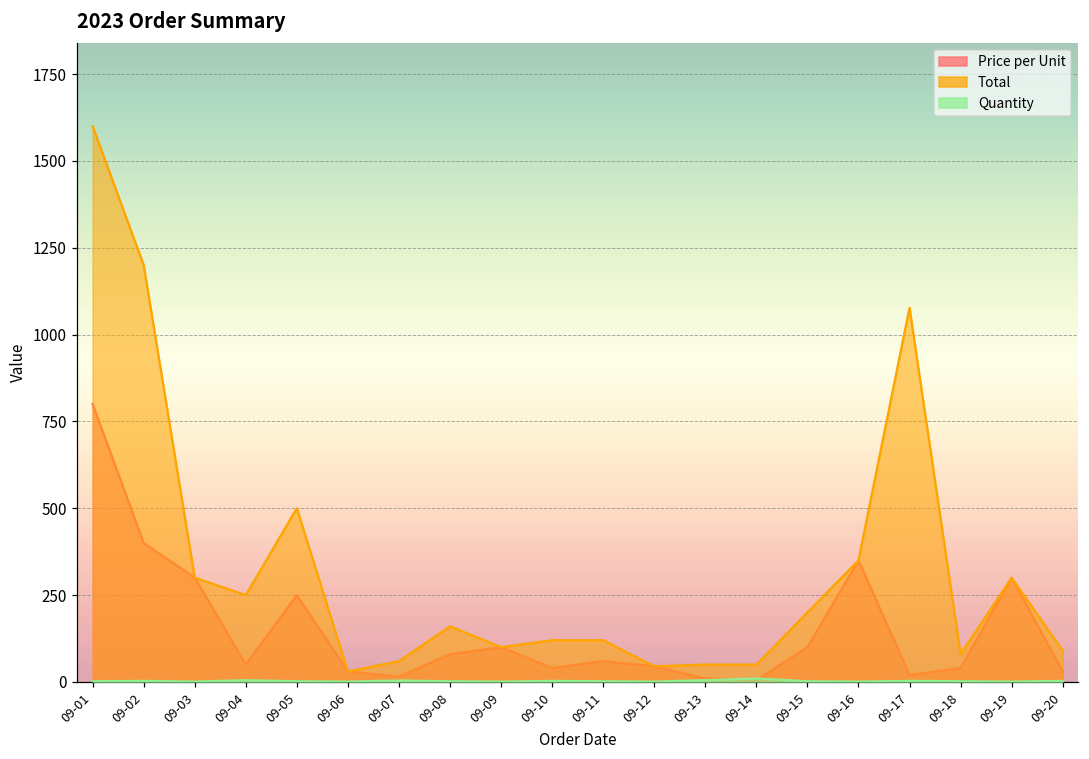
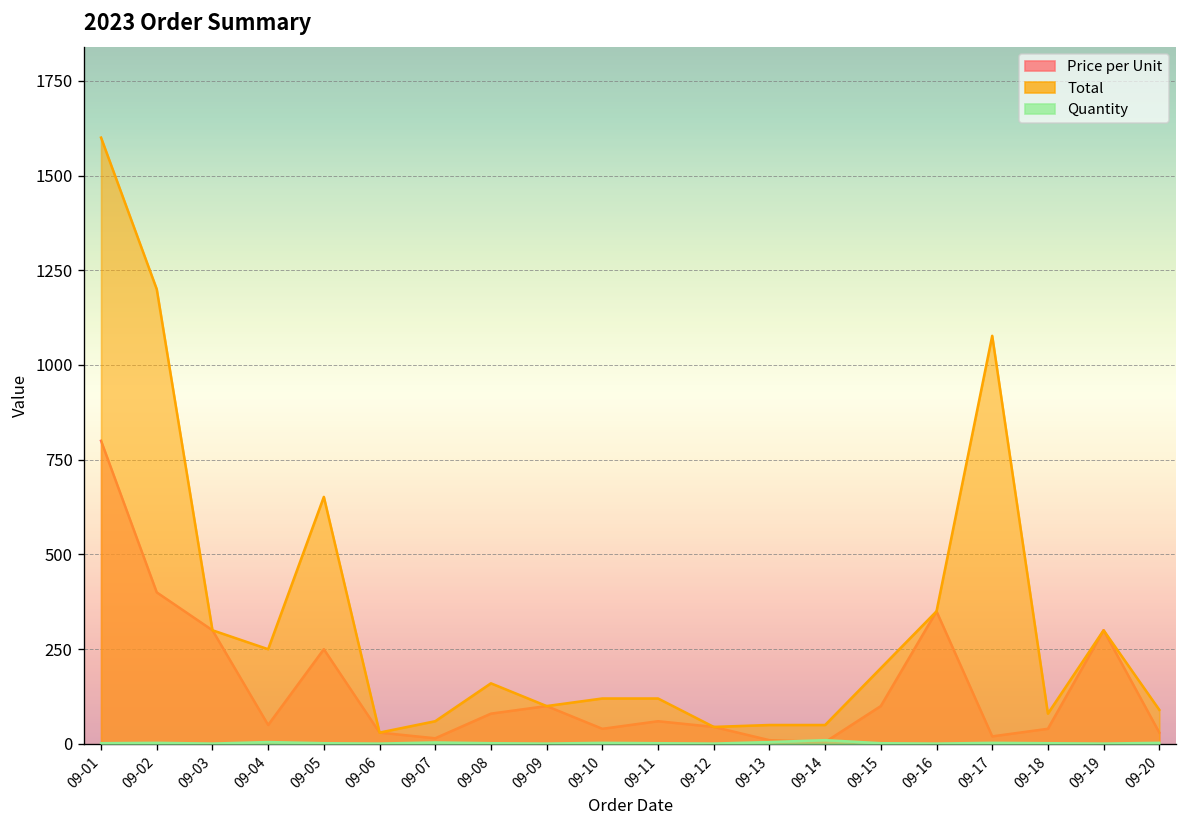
Total, 09-05: 500 -> 650
